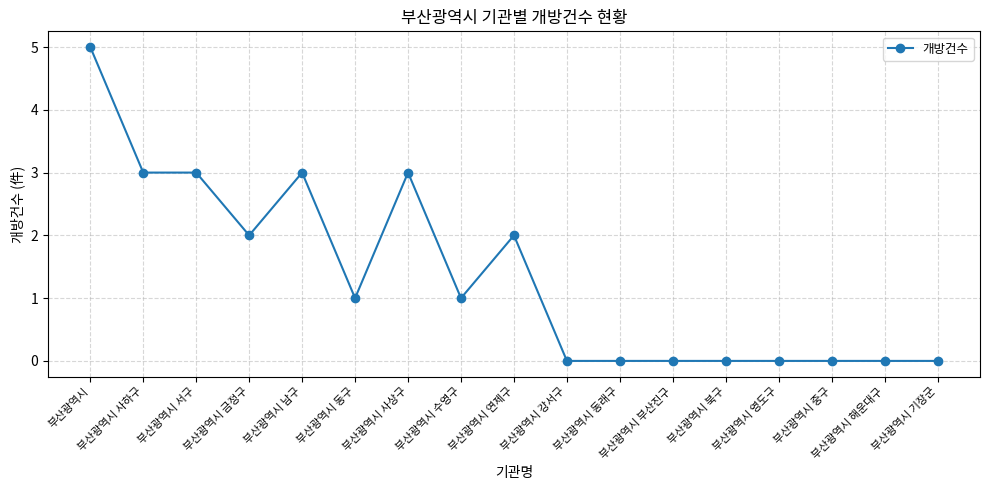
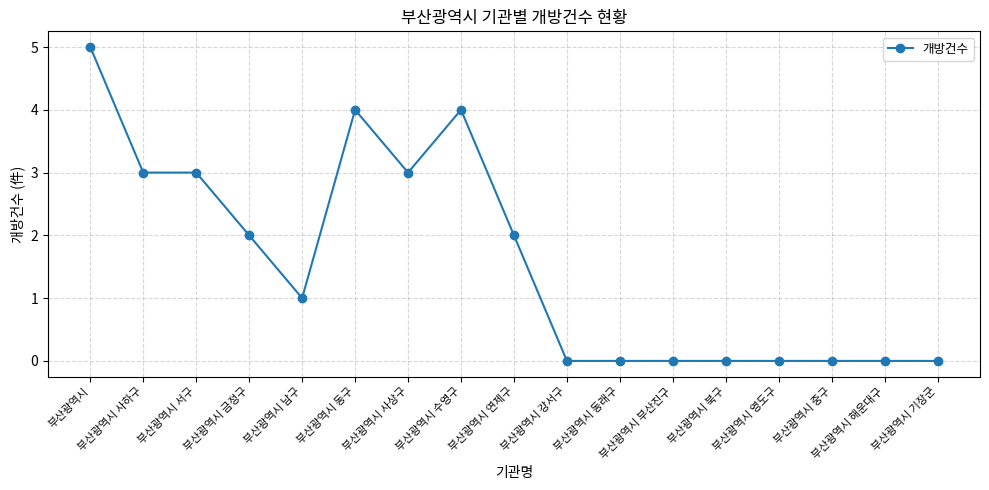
부산광역시 남구: 3 -> 1
부산광역시 동구: 1 -> 4
부산광역시 수영구: 1 -> 4
